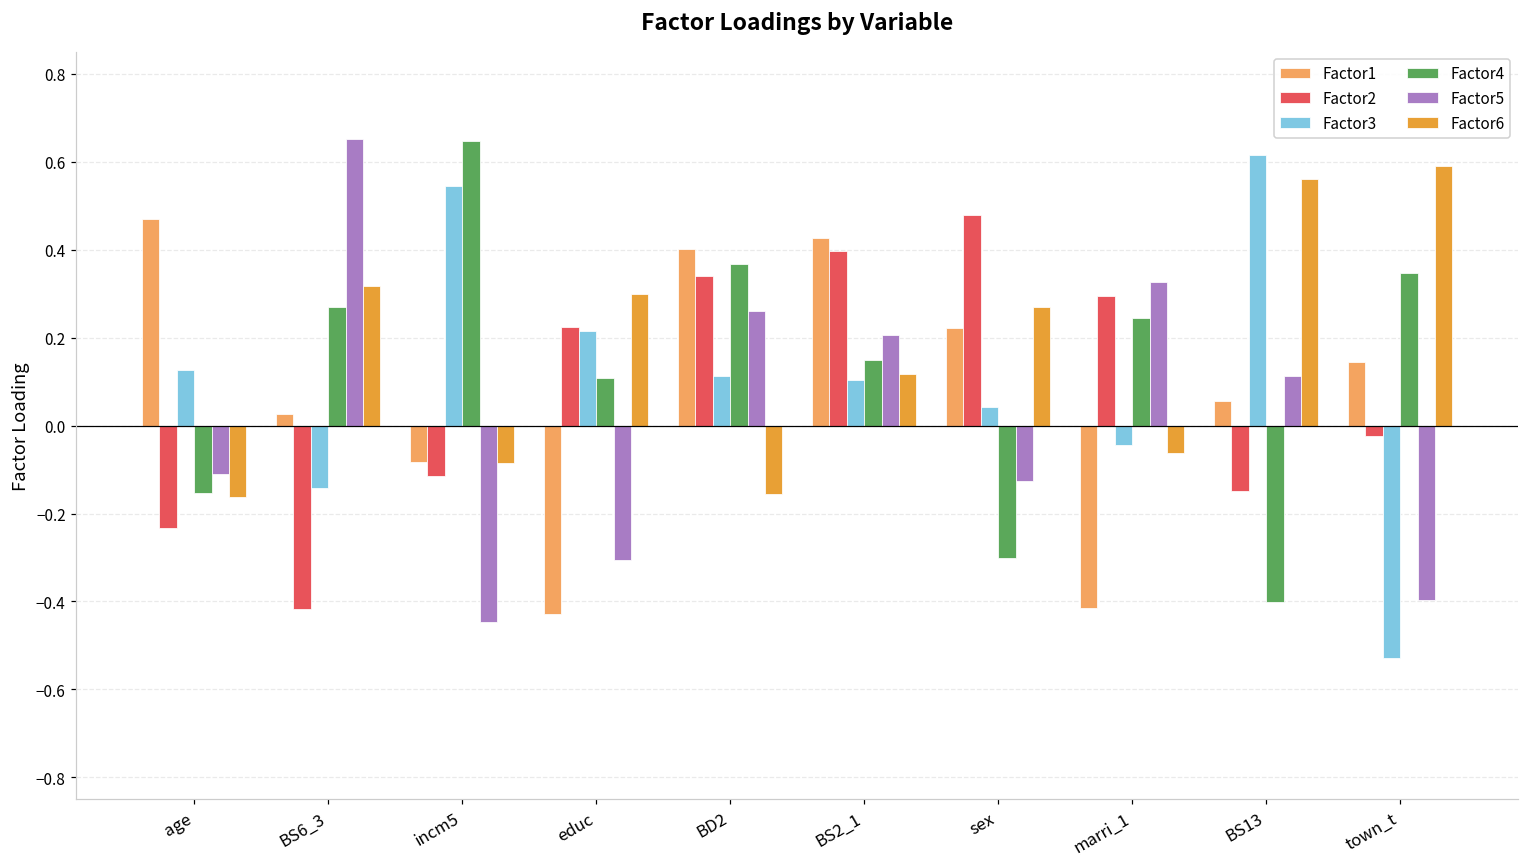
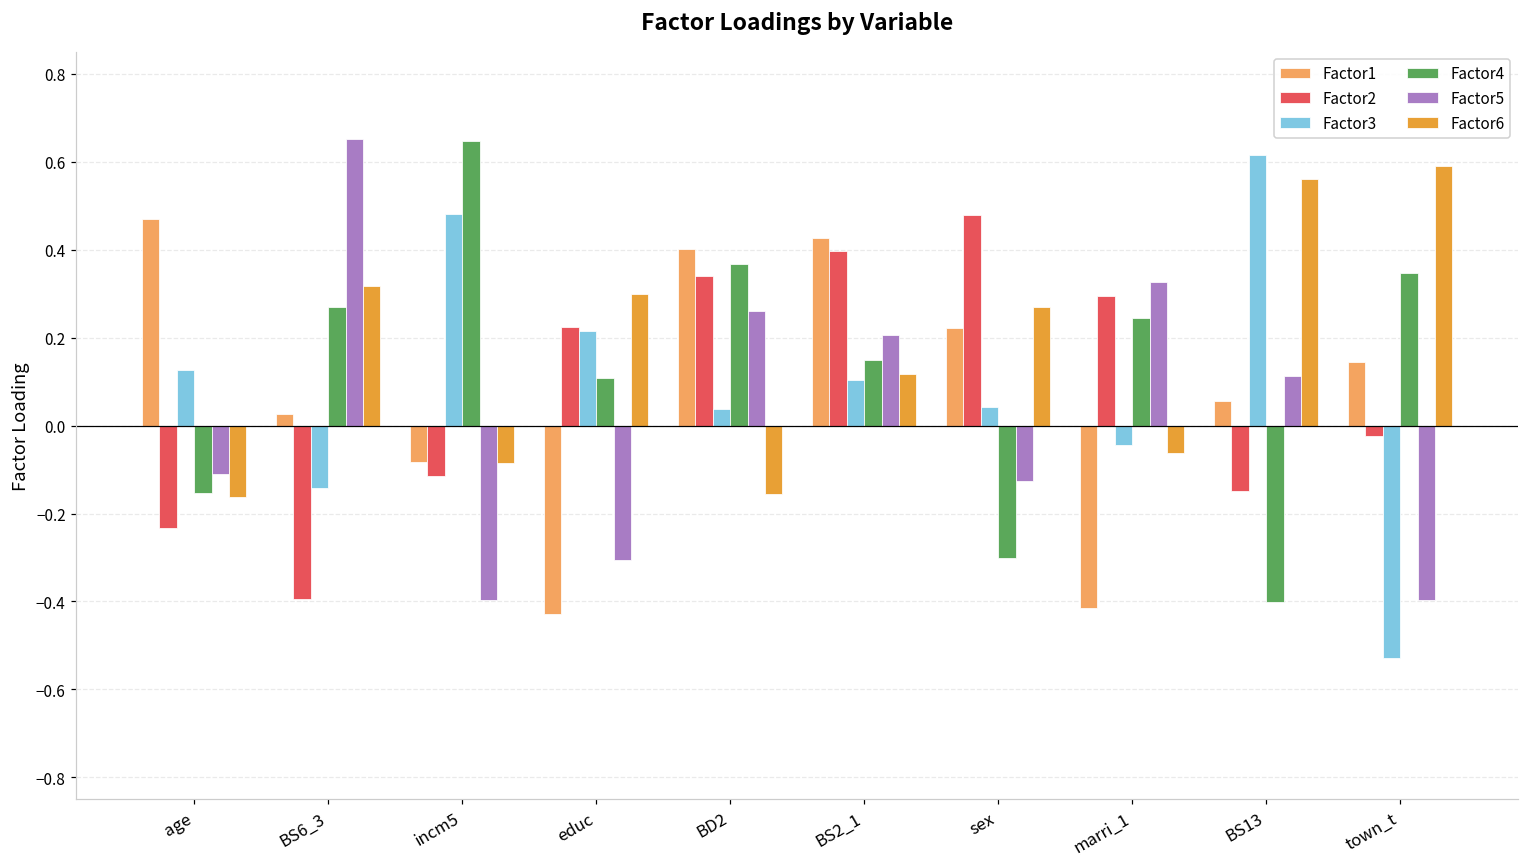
Factor2, BS6_3: -0.42 -> -0.40
Factor3, incm5: 0.54 -> 0.48
Factor5, incm5: -0.45 -> -0.40
Factor3, BD2: 0.11 -> 0.04
